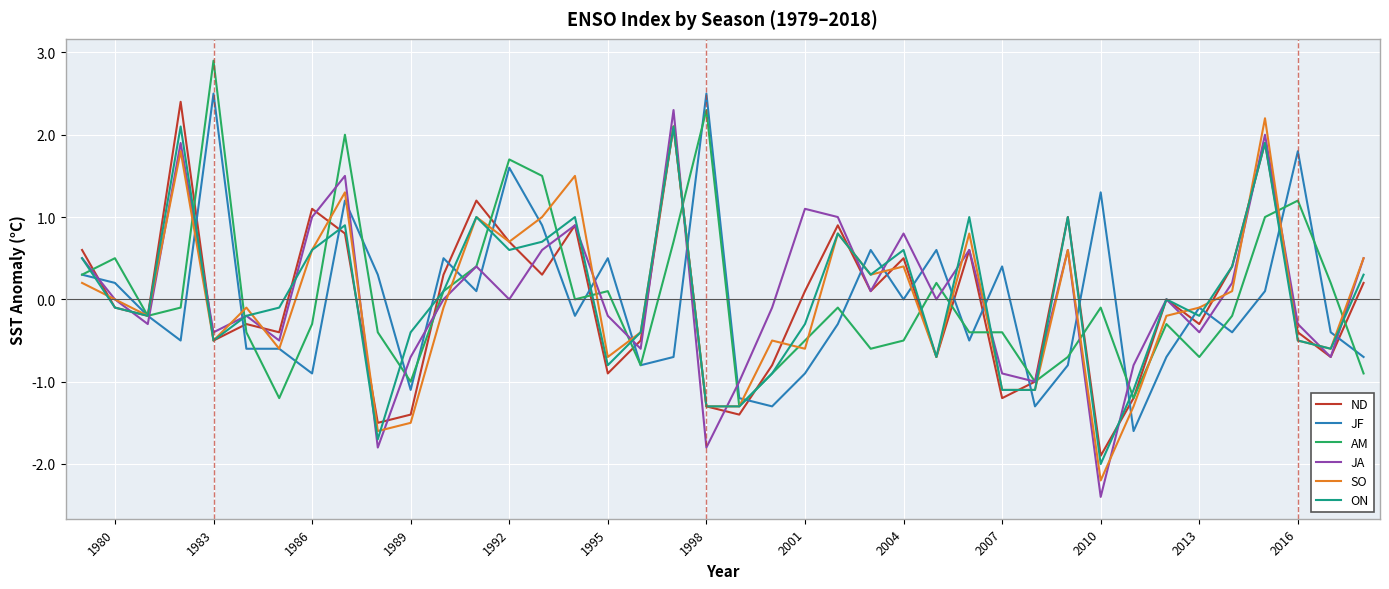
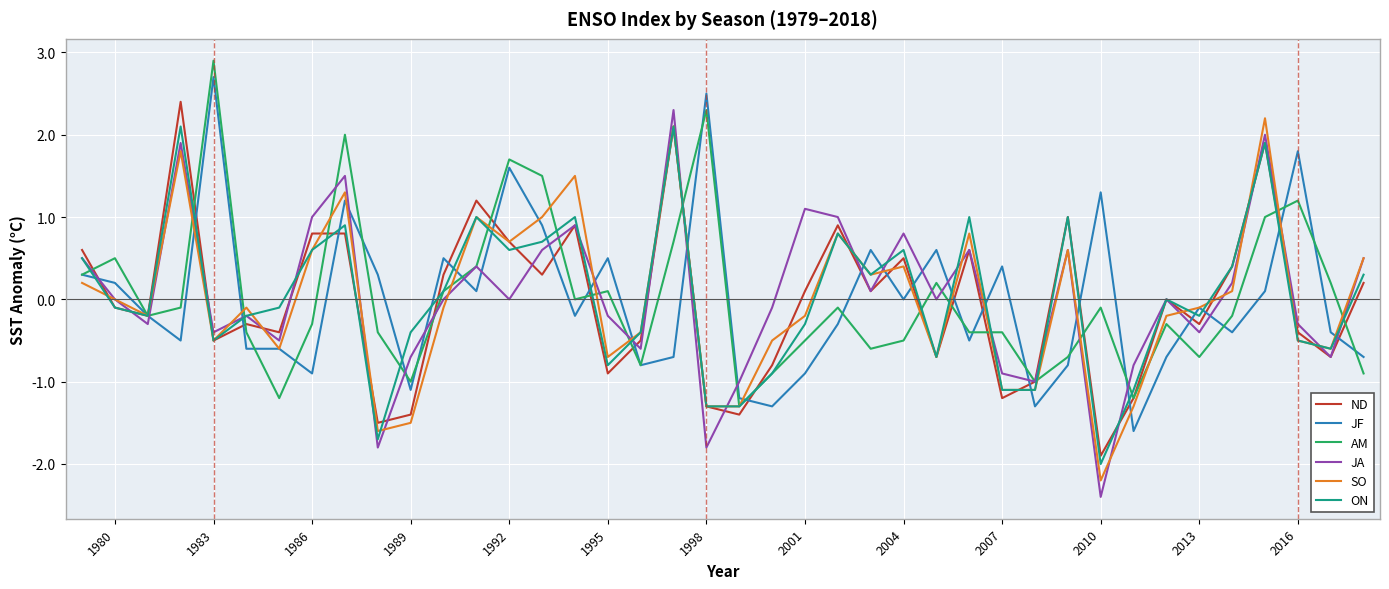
JF, 1983: 2.5 -> 2.7
ND, 1986: 1.1 -> 0.8
SO, 2001: -0.6 -> -0.2
